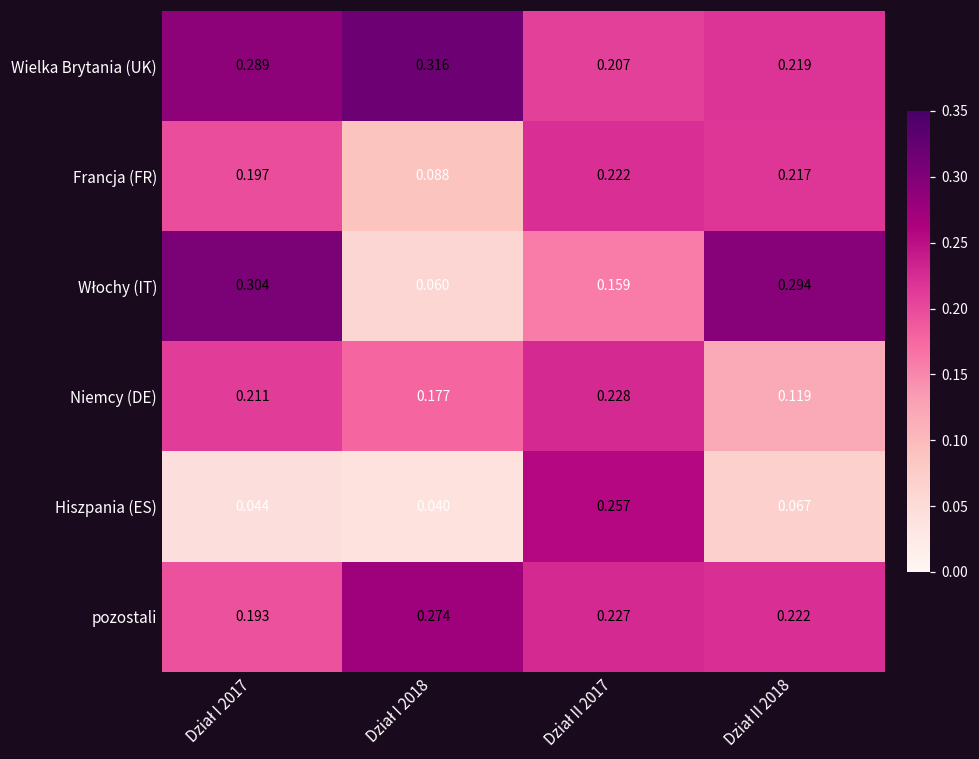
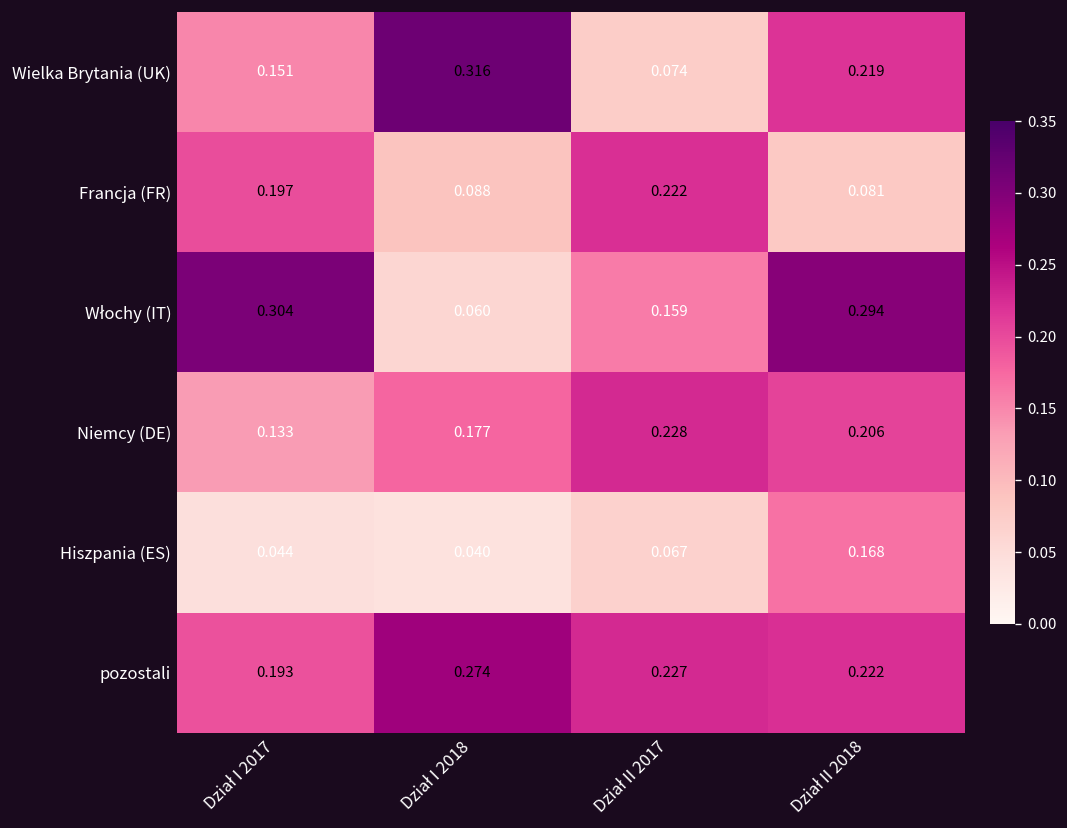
Wielka Brytania (UK), Dział I 2017: 0.289 -> 0.151
Wielka Brytania (UK), Dział II 2017: 0.207 -> 0.074
Francja (FR), Dział II 2018: 0.217 -> 0.081
Niemcy (DE), Dział I 2017: 0.211 -> 0.133
Niemcy (DE), Dział II 2018: 0.119 -> 0.206
Hiszpania (ES), Dział II 2017: 0.257 -> 0.067
Hiszpania (ES), Dział II 2018: 0.067 -> 0.168
